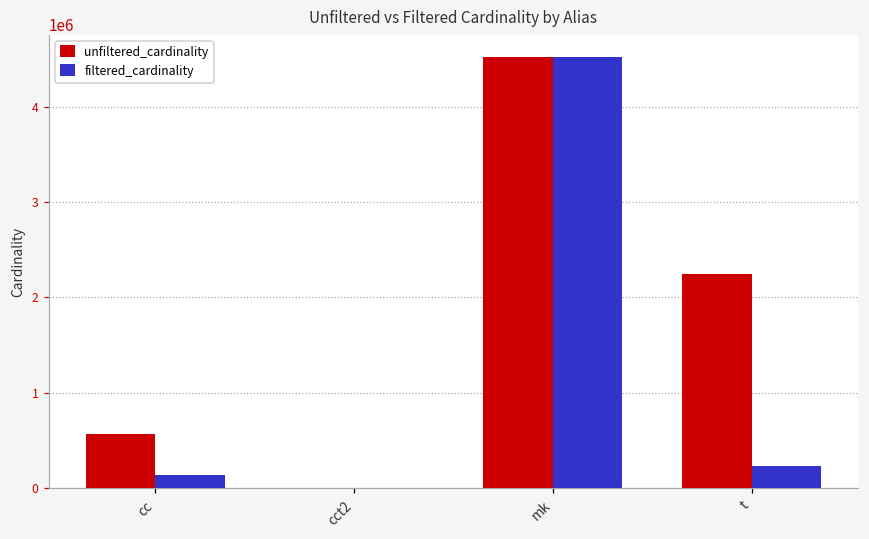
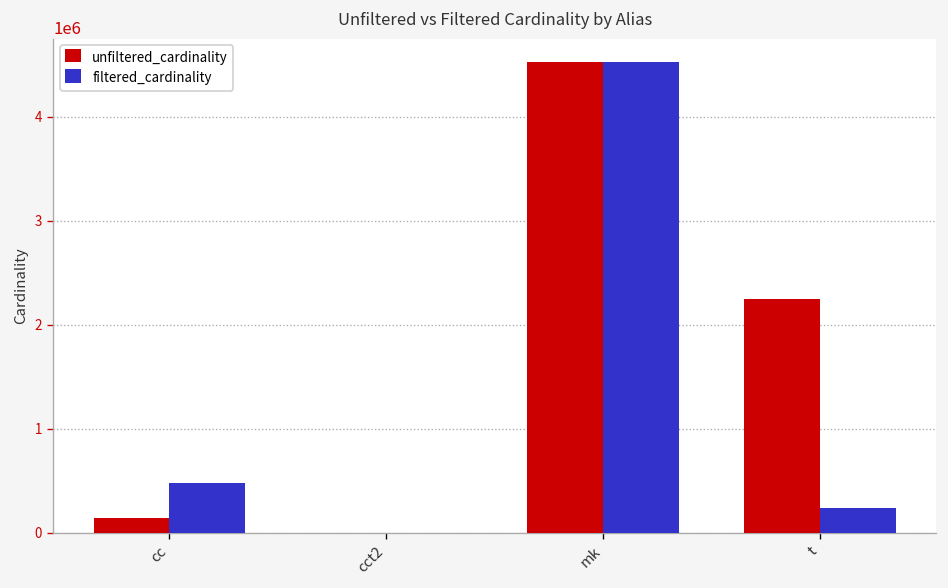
unfiltered_cardinality, cc: 600000 -> 100000
filtered_cardinality, cc: 100000 -> 500000
